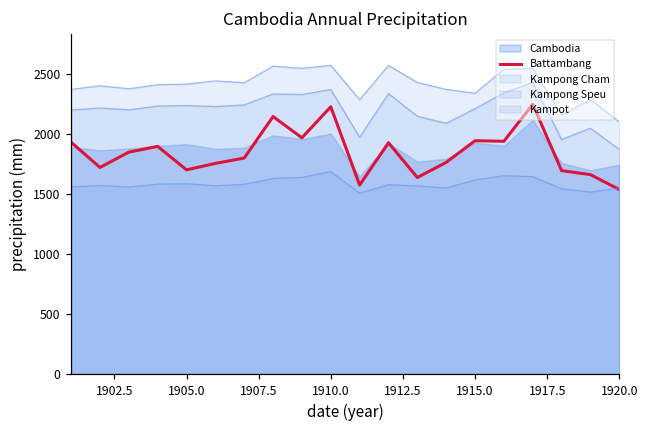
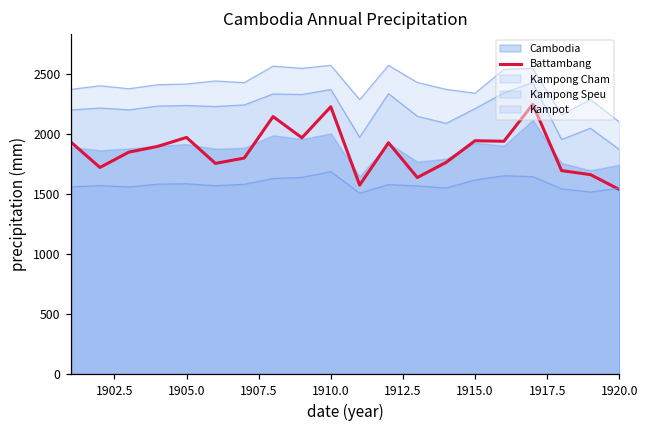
Battambang, 1905.0: 1700 -> 1970
